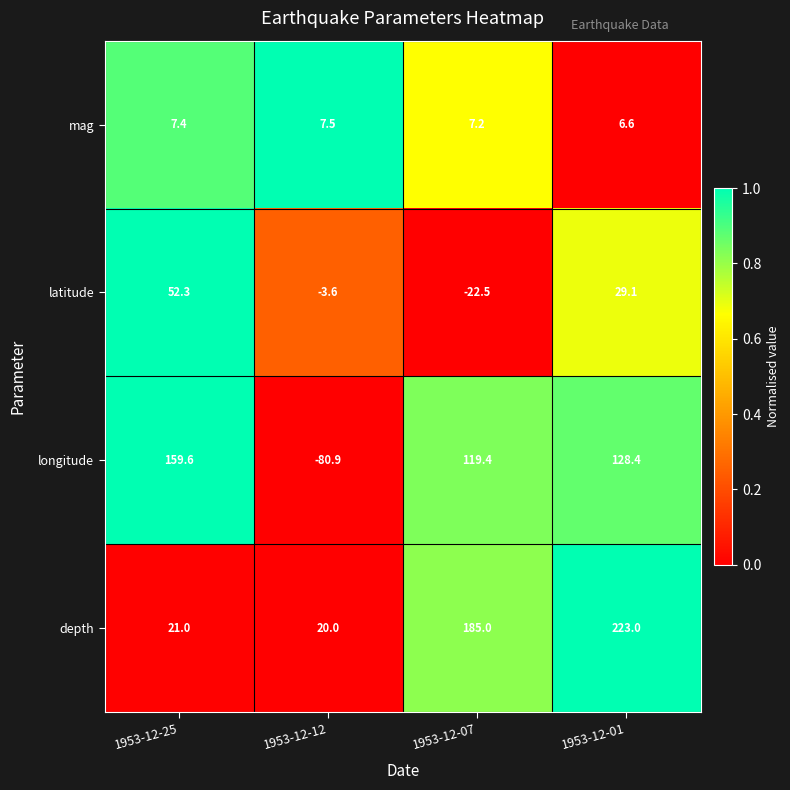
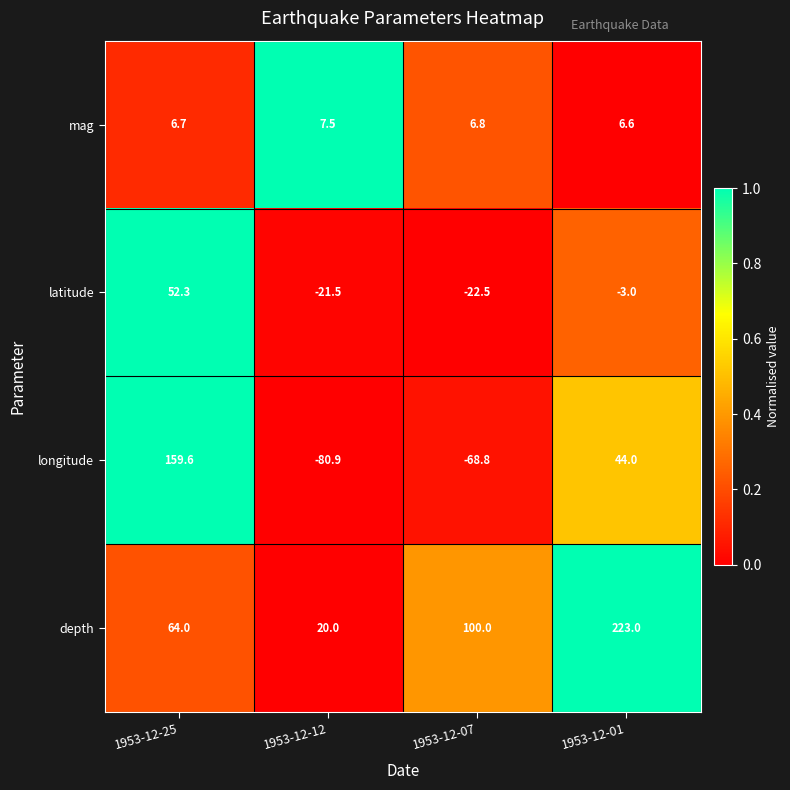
mag, 1953-12-25: 7.4 -> 6.7
mag, 1953-12-07: 7.2 -> 6.8
latitude, 1953-12-12: -3.6 -> -21.5
latitude, 1953-12-01: 29.1 -> -3.0
longitude, 1953-12-07: 119.4 -> -68.8
longitude, 1953-12-01: 128.4 -> 44.0
depth, 1953-12-25: 21.0 -> 64.0
depth, 1953-12-07: 185.0 -> 100.0
